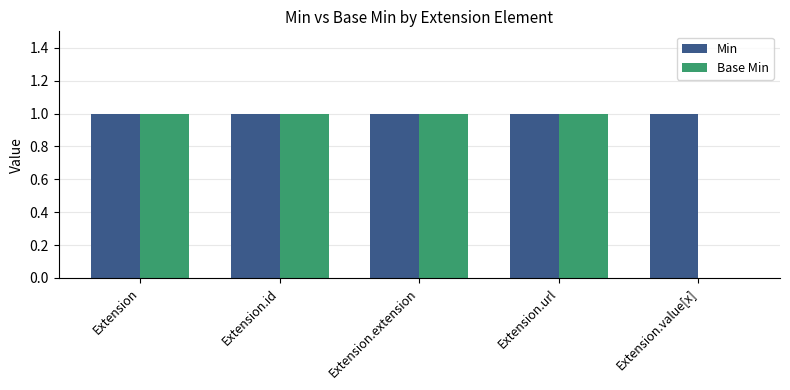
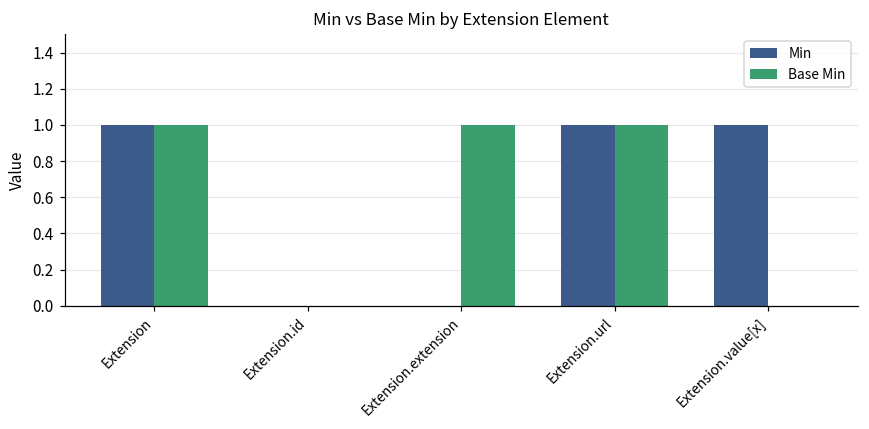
Min, Extension.id: 1 -> 0
Base Min, Extension.id: 1 -> 0
Min, Extension.extension: 1 -> 0
